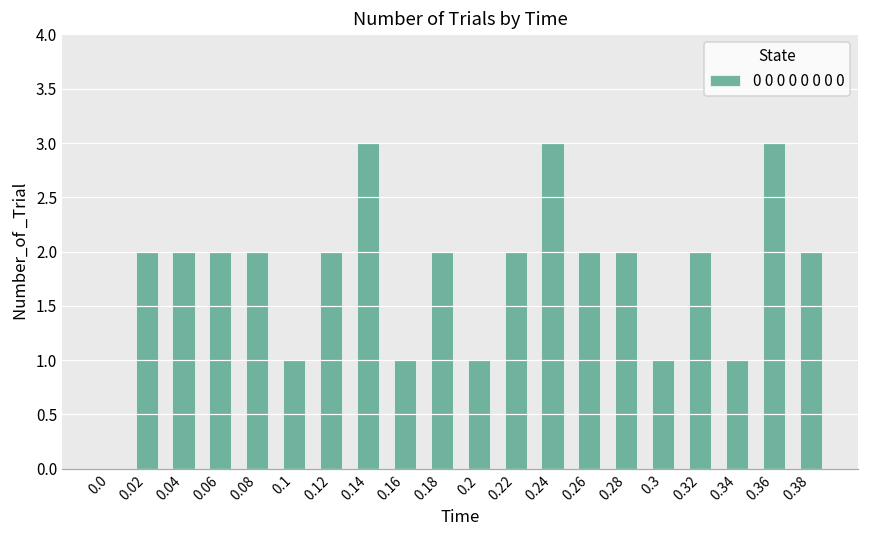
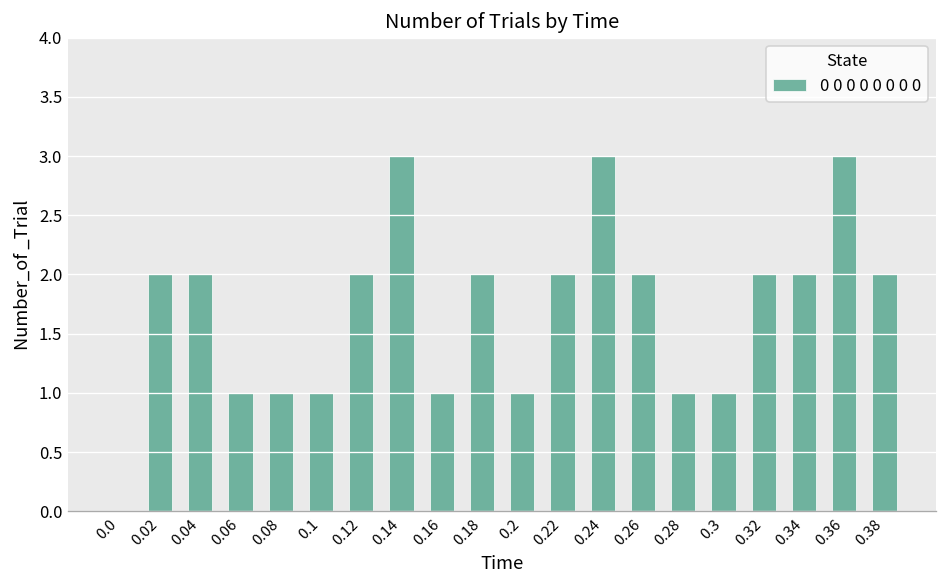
0.06: 2 -> 1
0.08: 2 -> 1
0.28: 2 -> 1
0.34: 1 -> 2
